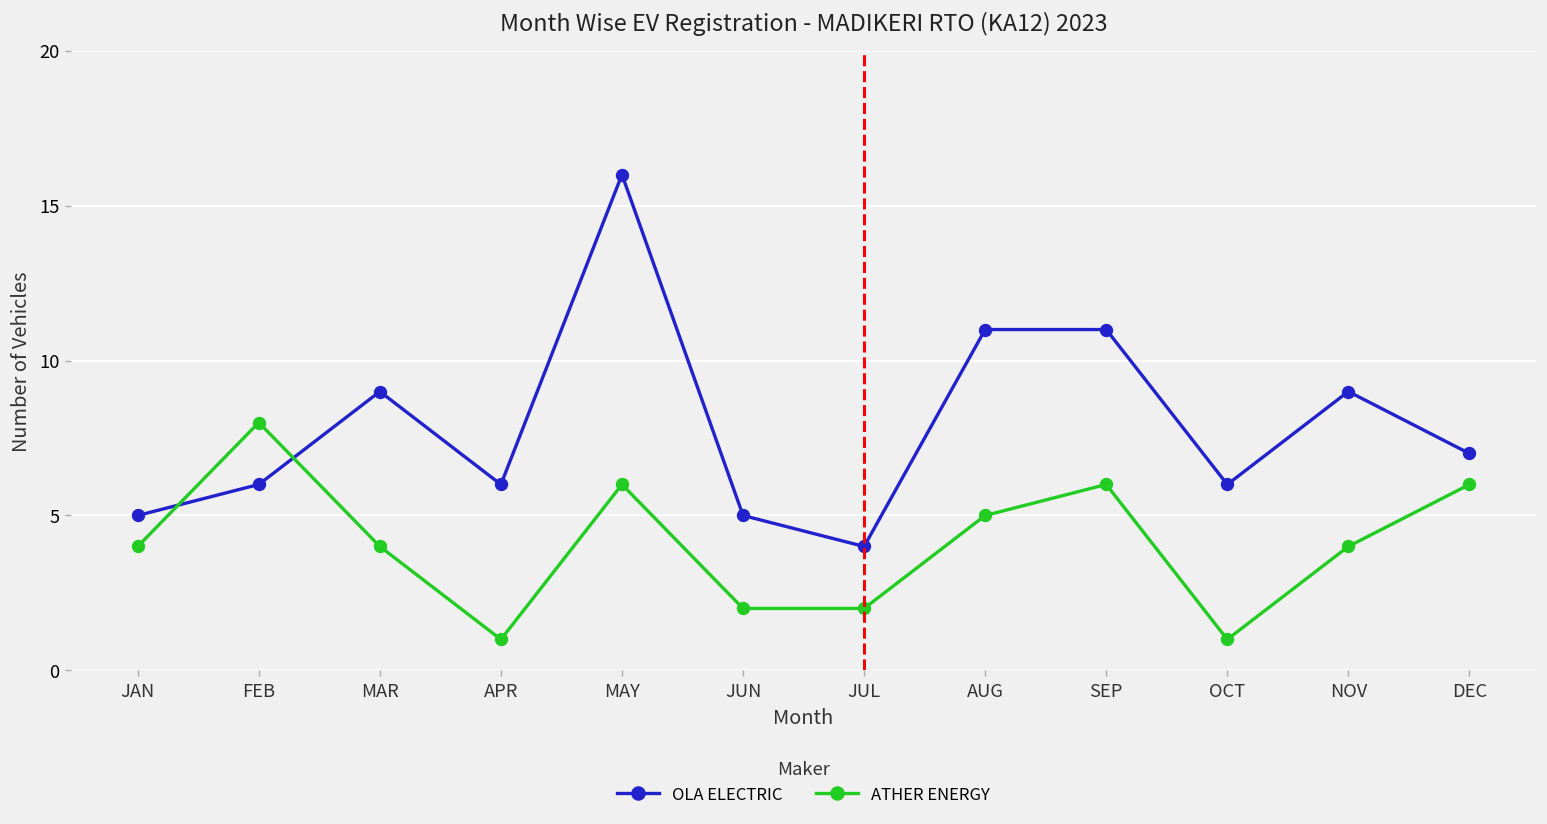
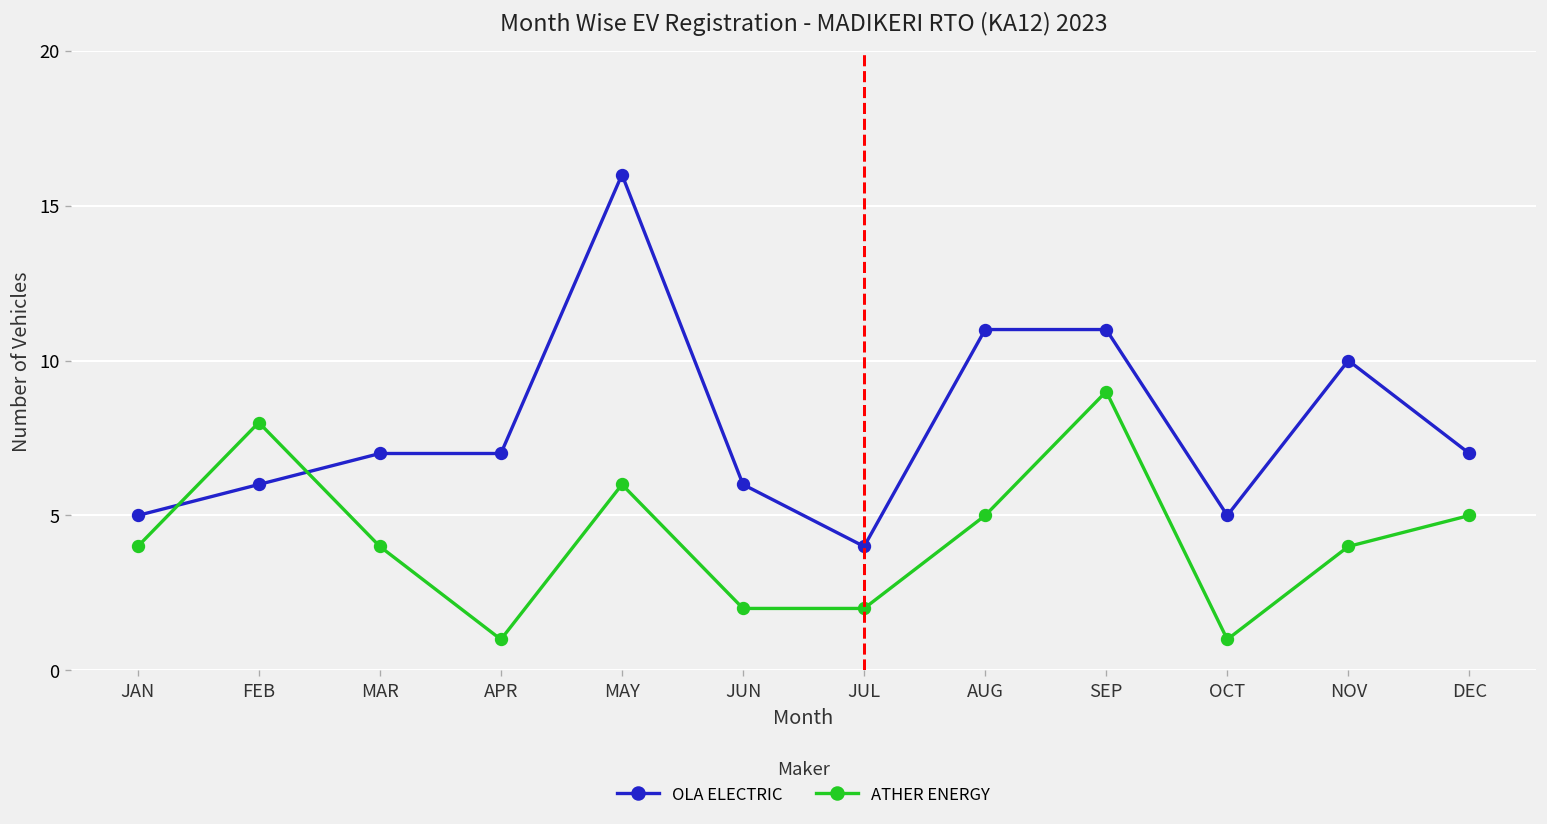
OLA ELECTRIC, MAR: 9 -> 7
OLA ELECTRIC, APR: 6 -> 7
OLA ELECTRIC, JUN: 5 -> 6
ATHER ENERGY, SEP: 6 -> 9
OLA ELECTRIC, OCT: 6 -> 5
OLA ELECTRIC, NOV: 9 -> 10
ATHER ENERGY, DEC: 6 -> 5
